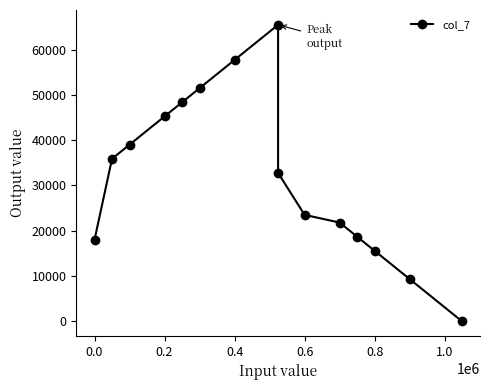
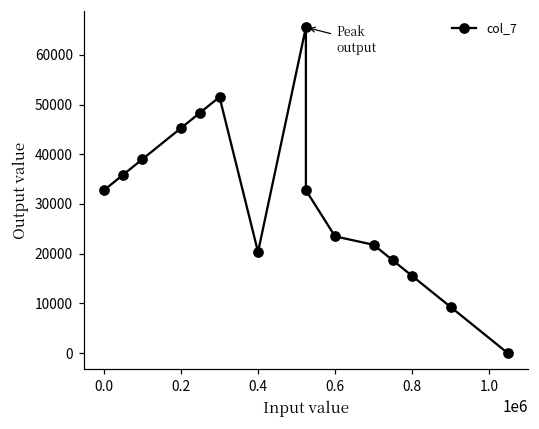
0.0: 18000 -> 33000
0.4: 58000 -> 20000
